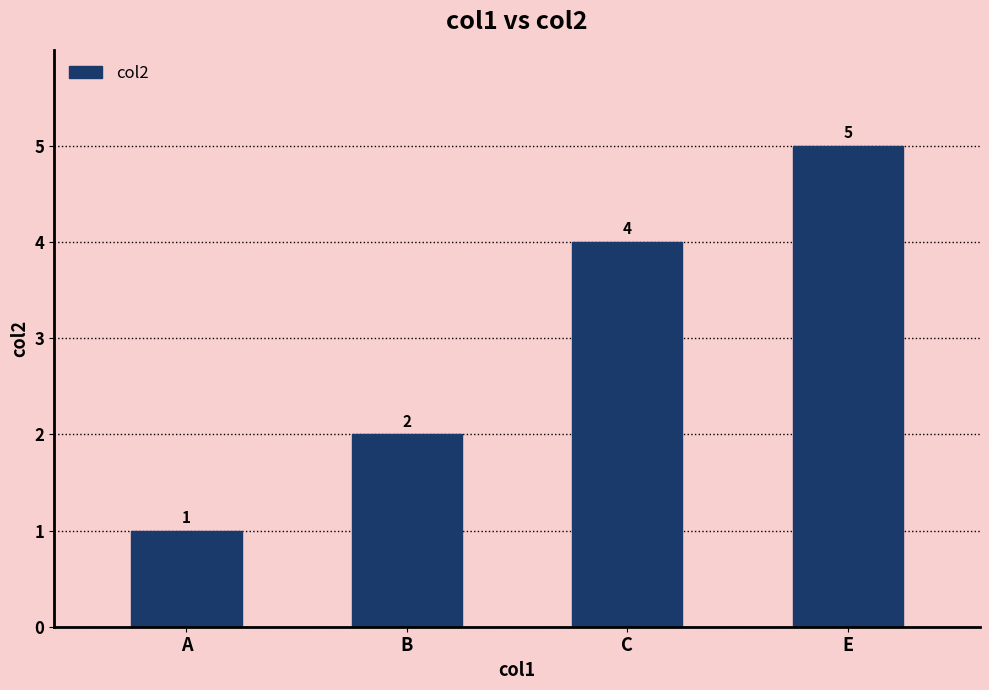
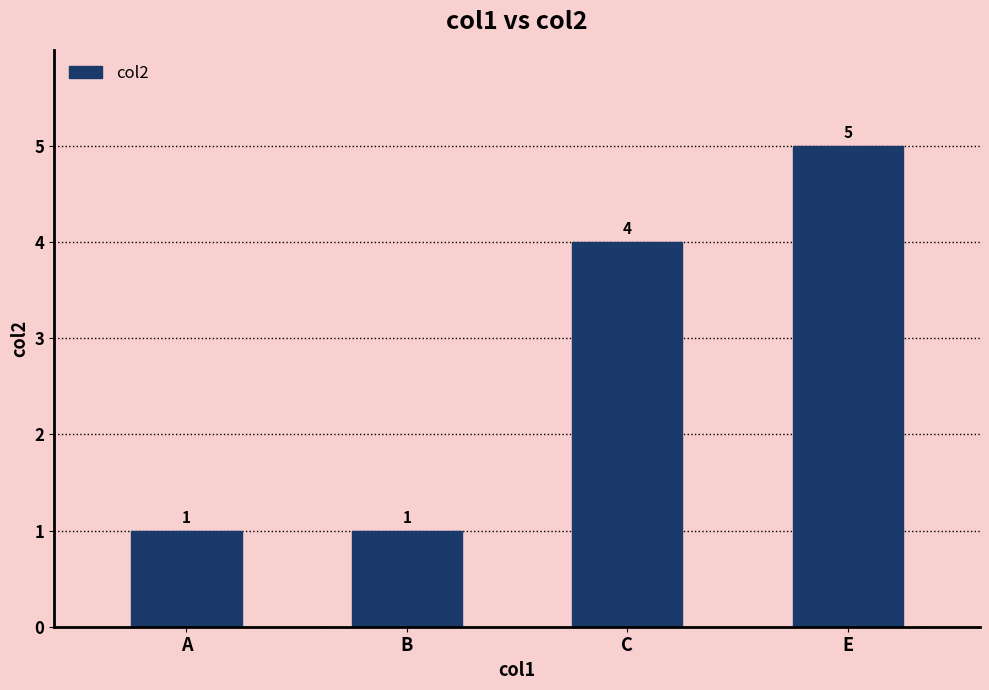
B: 2 -> 1
